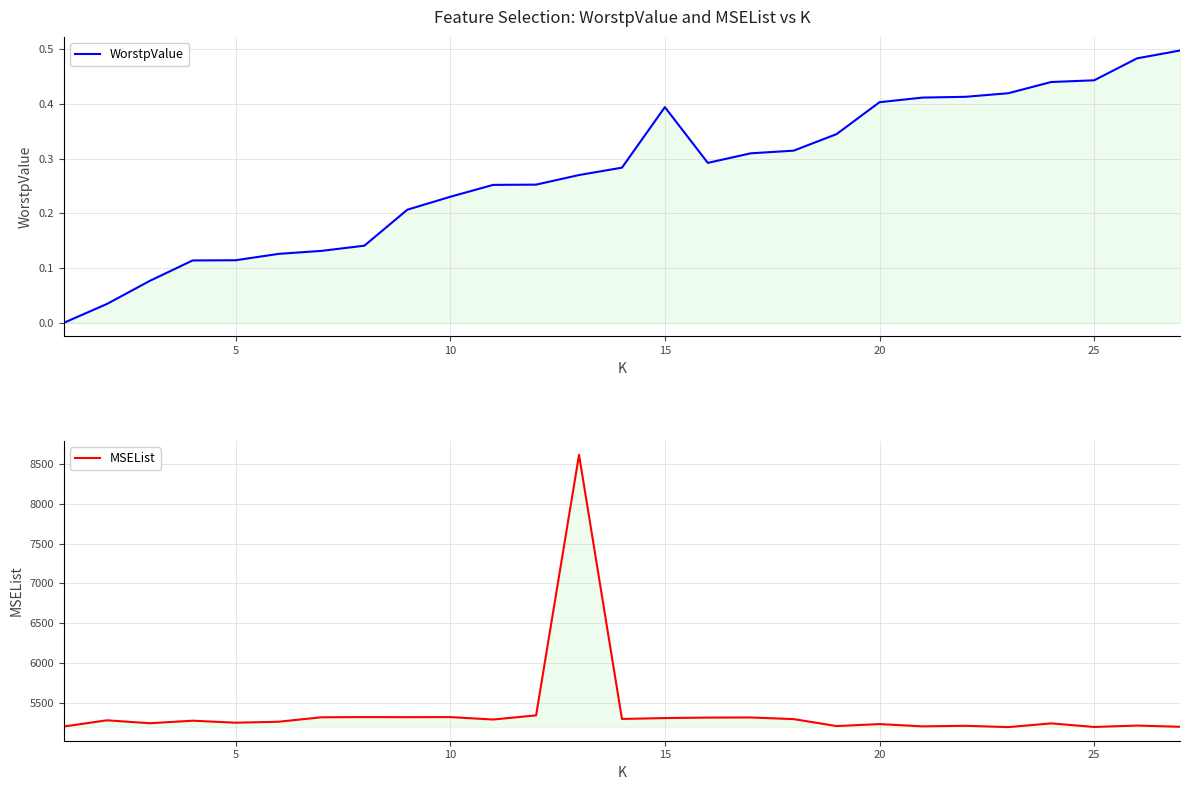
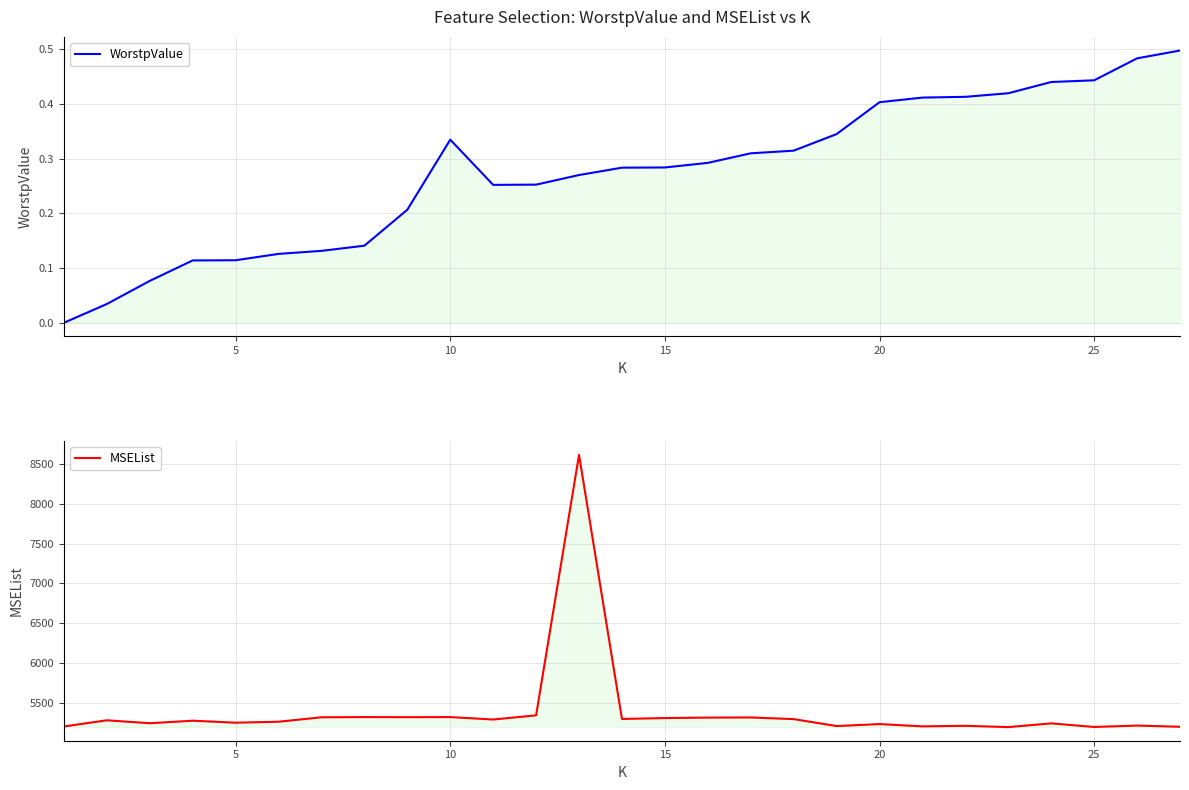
Feature Selection: WorstpValue and MSEList vs K, 10: 0.23 -> 0.33
Feature Selection: WorstpValue and MSEList vs K, 15: 0.39 -> 0.28
